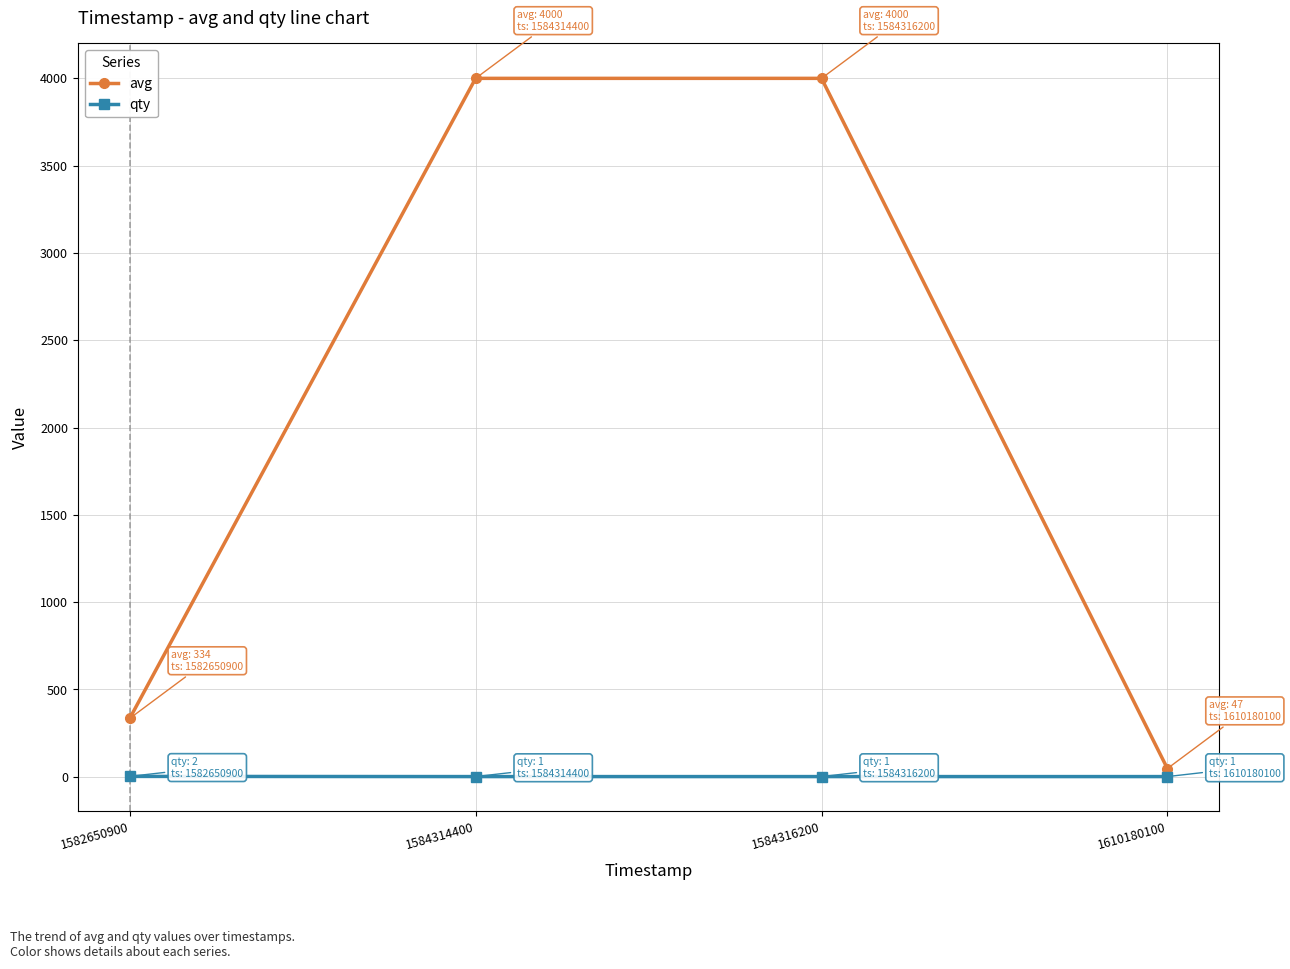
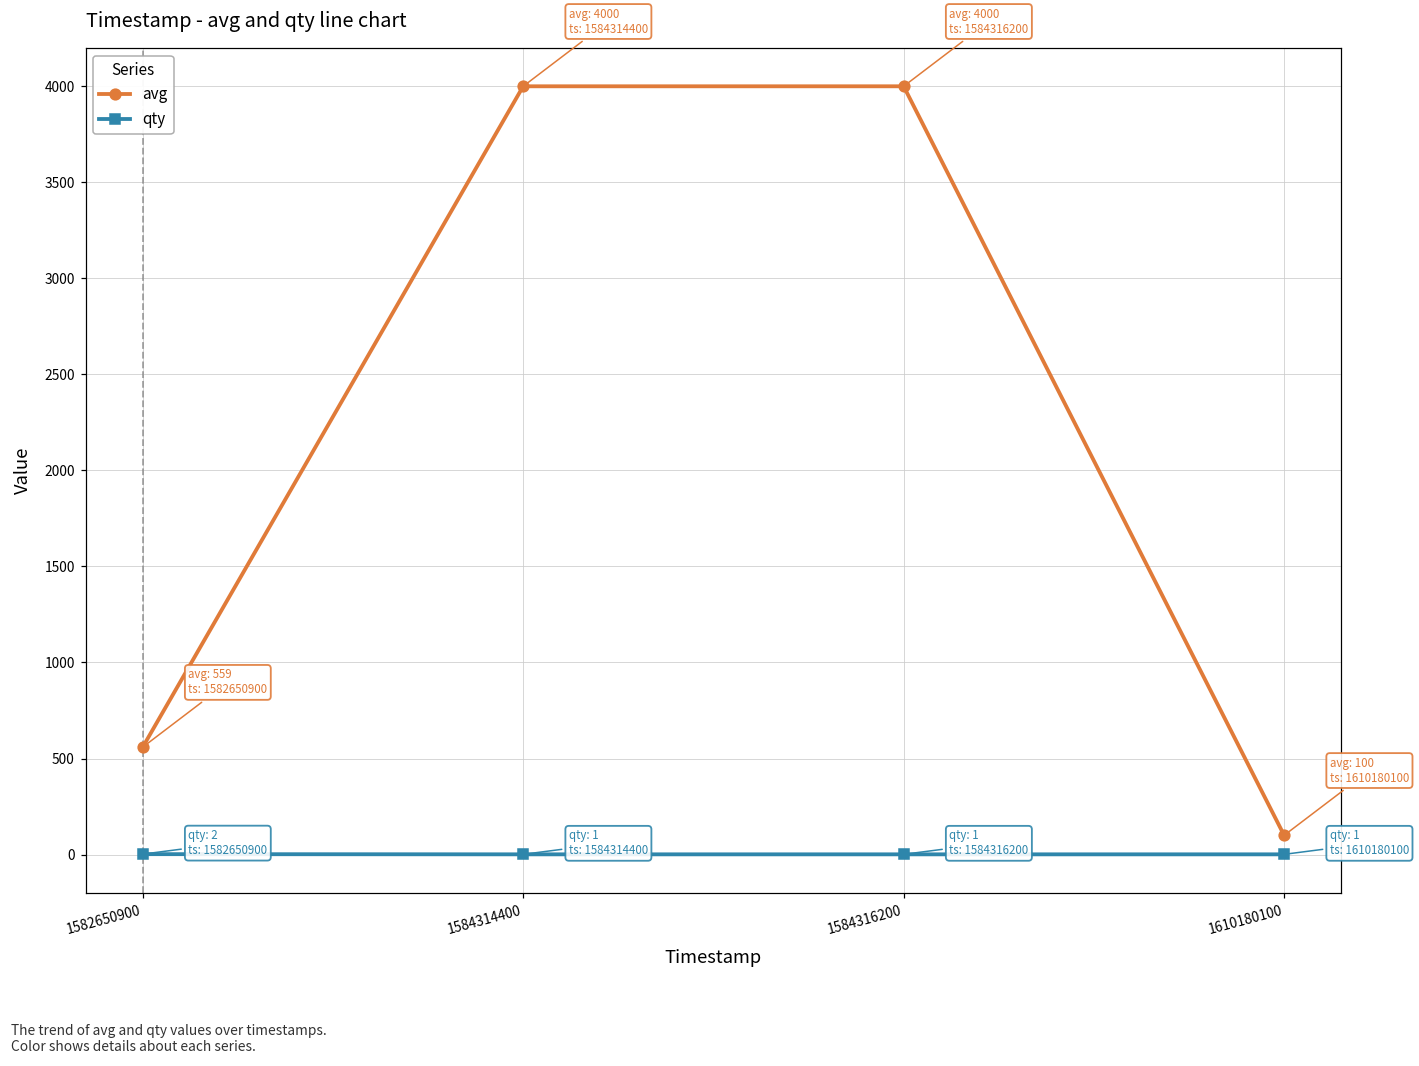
avg, 1582650900: 334 -> 559
avg, 1610180100: 47 -> 100
